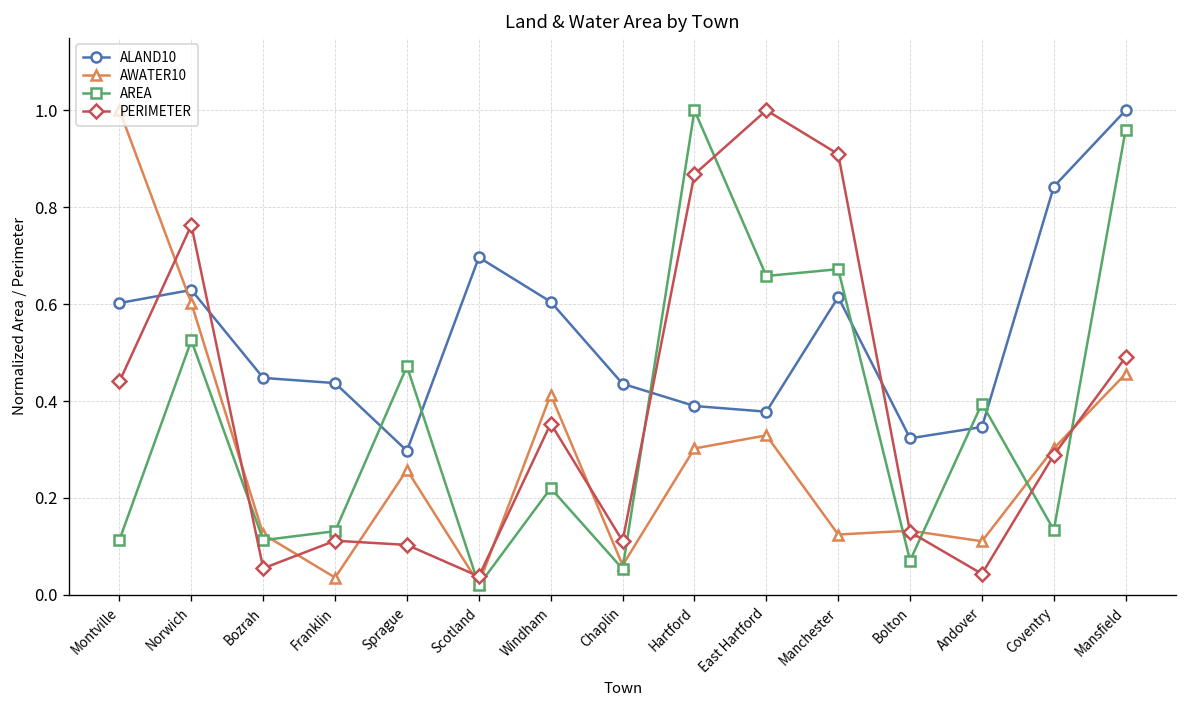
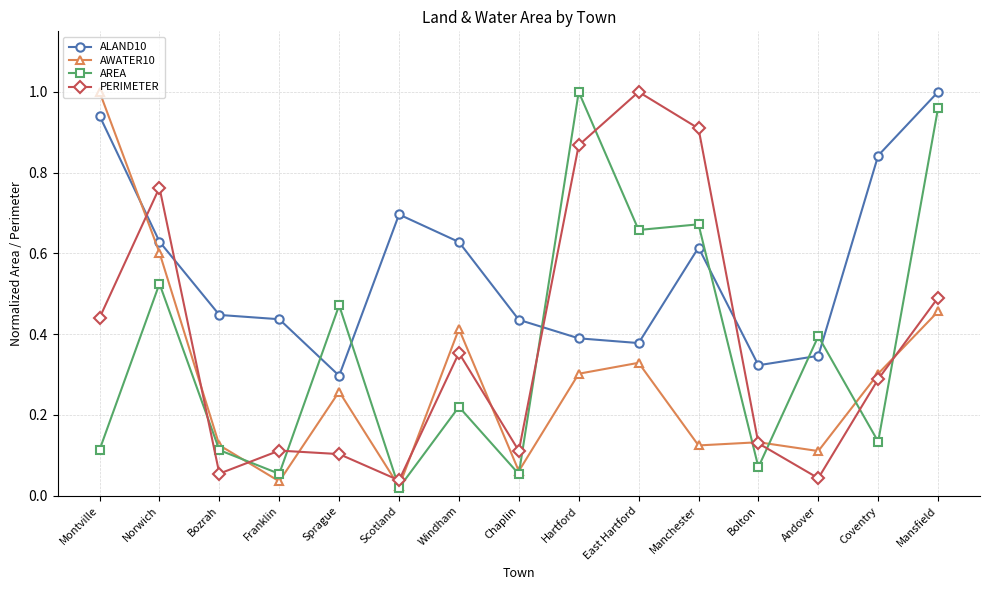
ALAND10, Montville: 0.60 -> 0.94
AREA, Franklin: 0.13 -> 0.05
ALAND10, Windham: 0.60 -> 0.63
